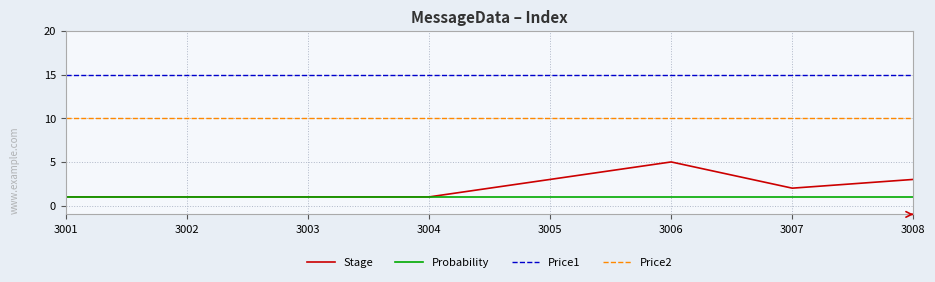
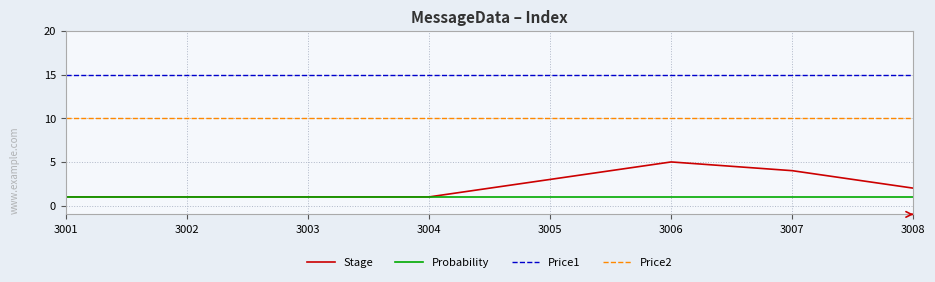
Stage, 3007: 2 -> 4
Stage, 3008: 3 -> 2
